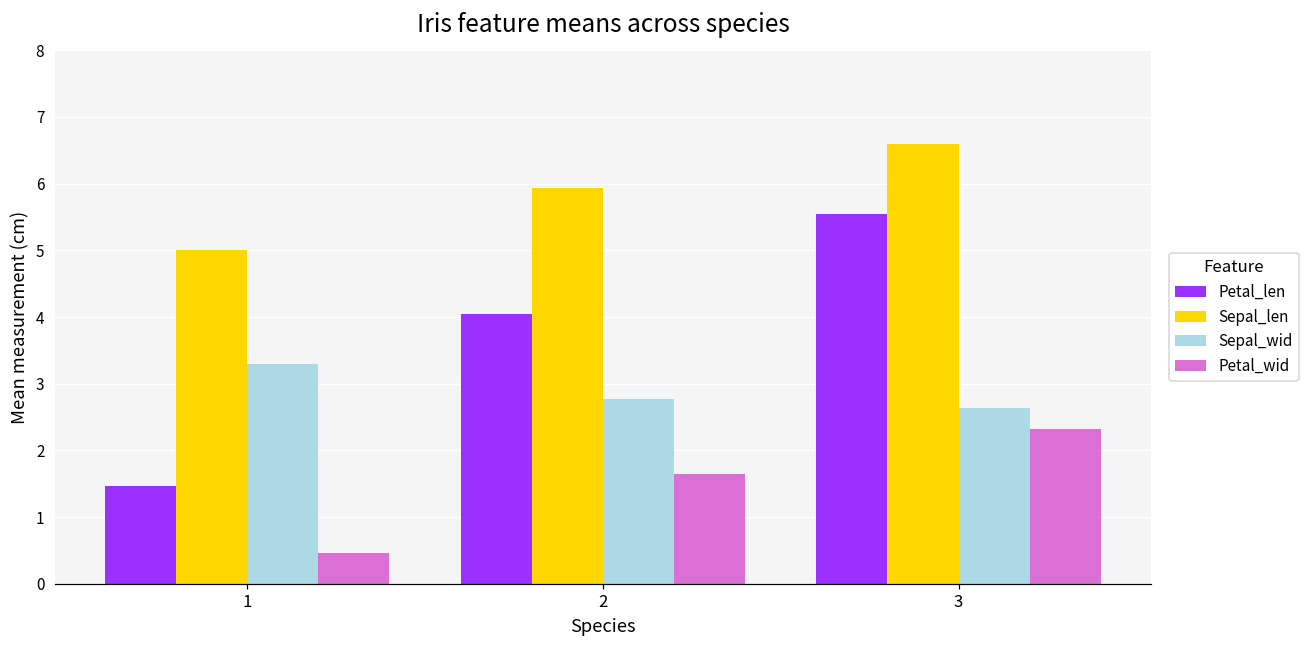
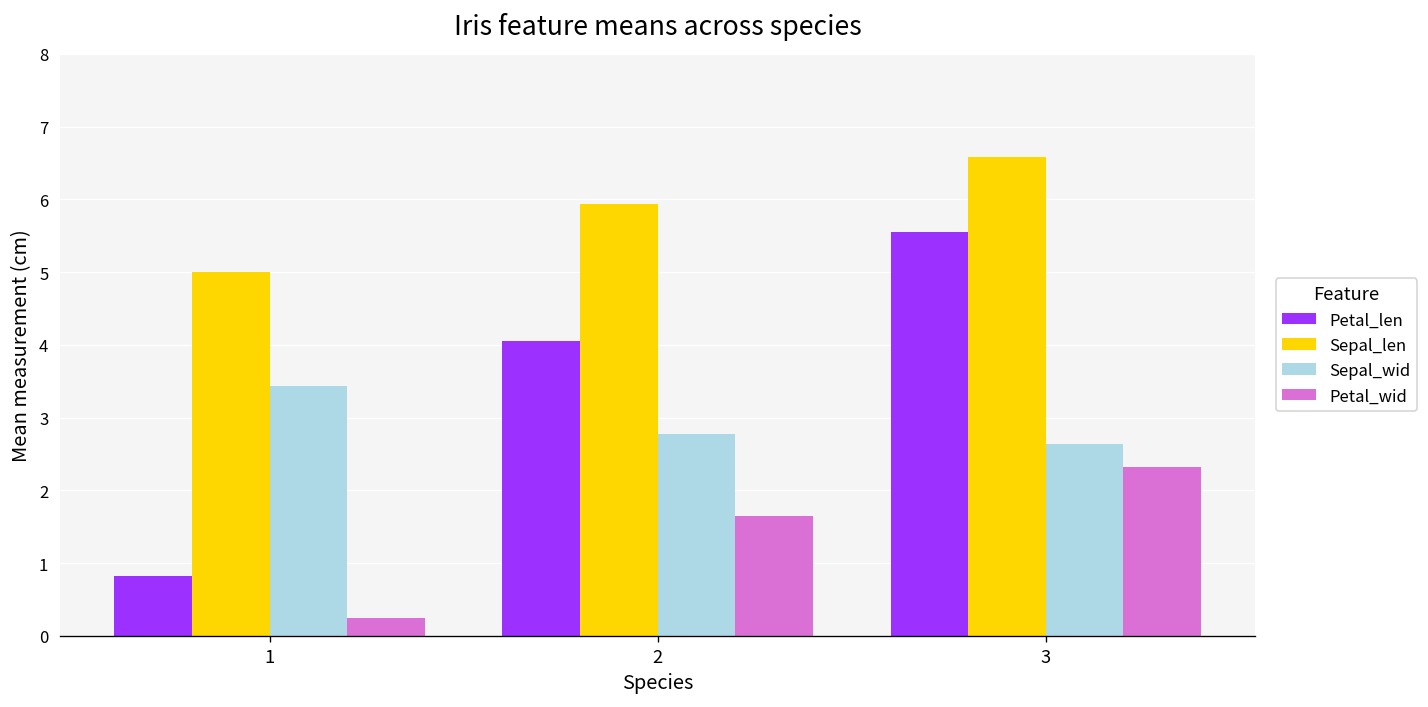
Petal_len, 1: 1.5 -> 0.8
Sepal_wid, 1: 3.3 -> 3.4
Petal_wid, 1: 0.5 -> 0.2
